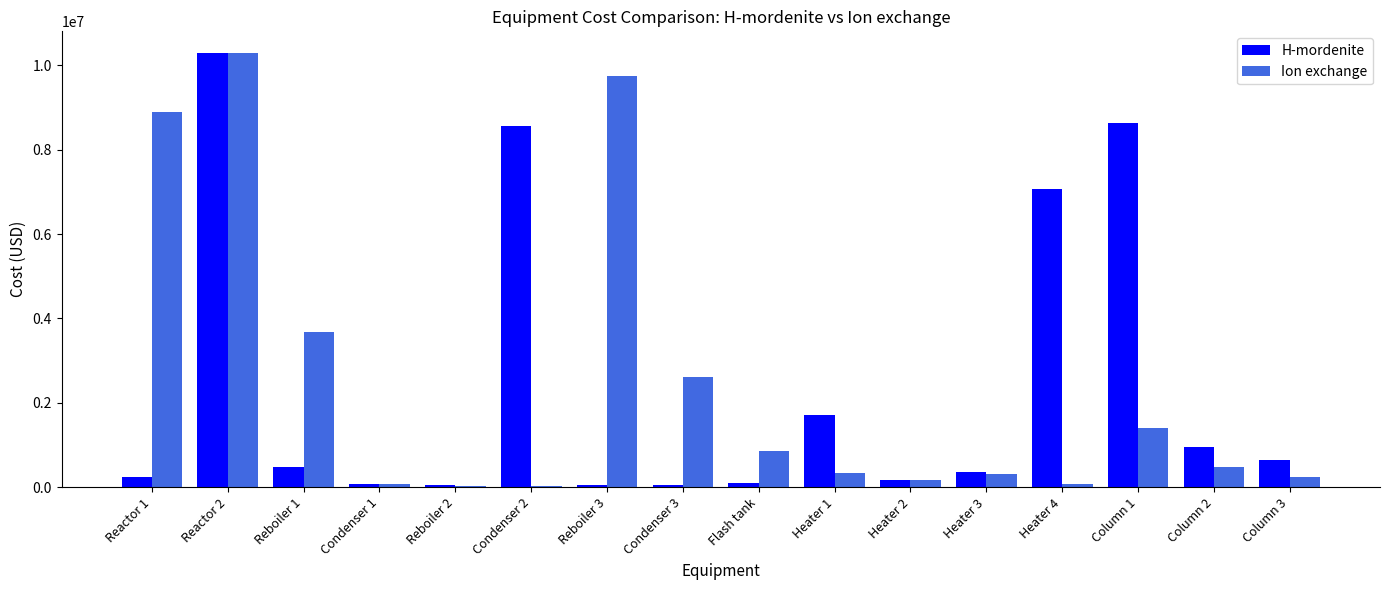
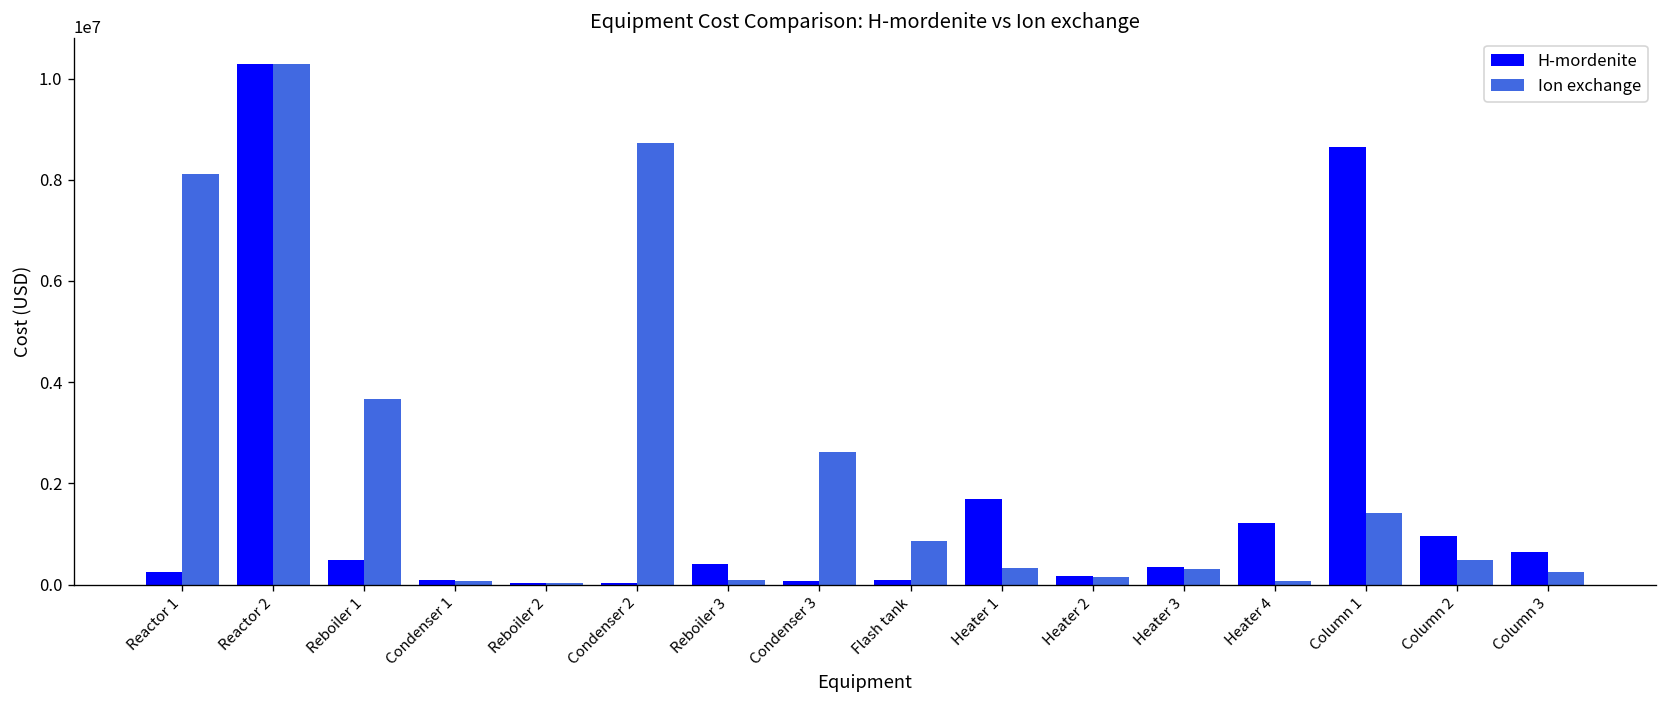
Ion exchange, Reactor 1: 8900000 -> 8100000
H-mordenite, Condenser 2: 8600000 -> 0
Ion exchange, Condenser 2: 0 -> 8700000
H-mordenite, Reboiler 3: 0 -> 400000
Ion exchange, Reboiler 3: 9700000 -> 100000
H-mordenite, Heater 4: 7100000 -> 1200000
